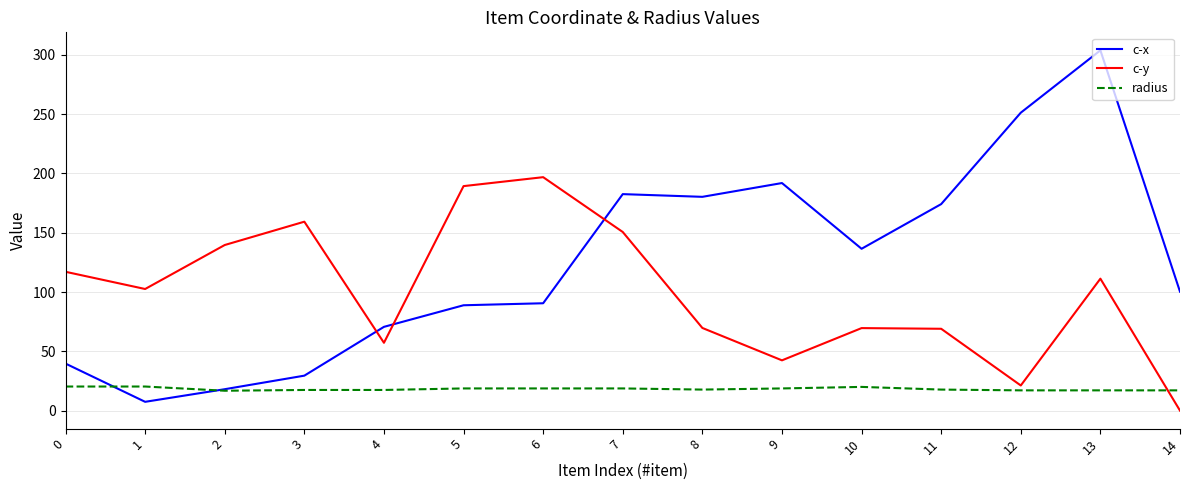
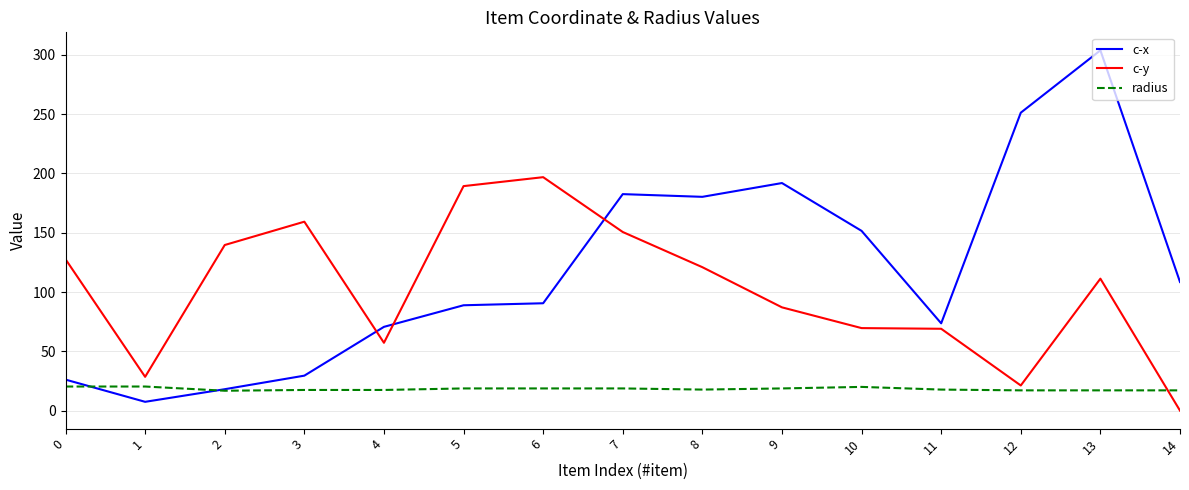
c-x, 0: 40 -> 26
c-y, 0: 117 -> 128
c-y, 1: 103 -> 29
c-y, 8: 70 -> 121
c-y, 9: 42 -> 87
c-x, 10: 137 -> 152
c-x, 11: 174 -> 74
c-x, 14: 100 -> 108
